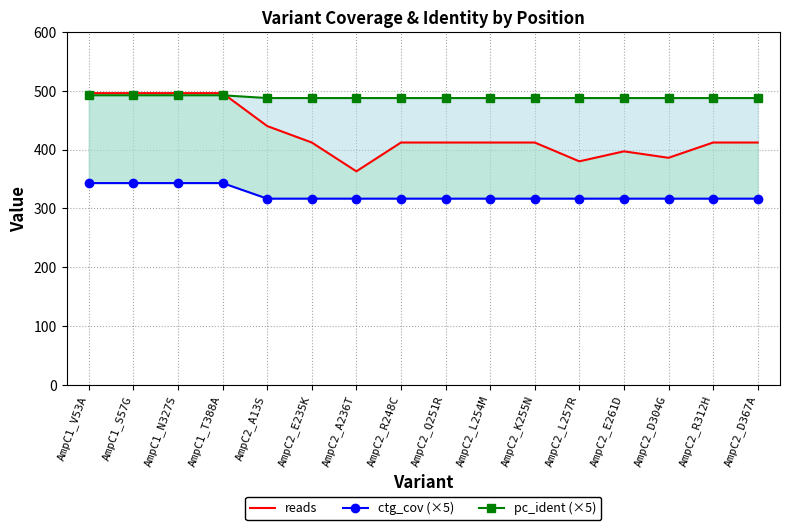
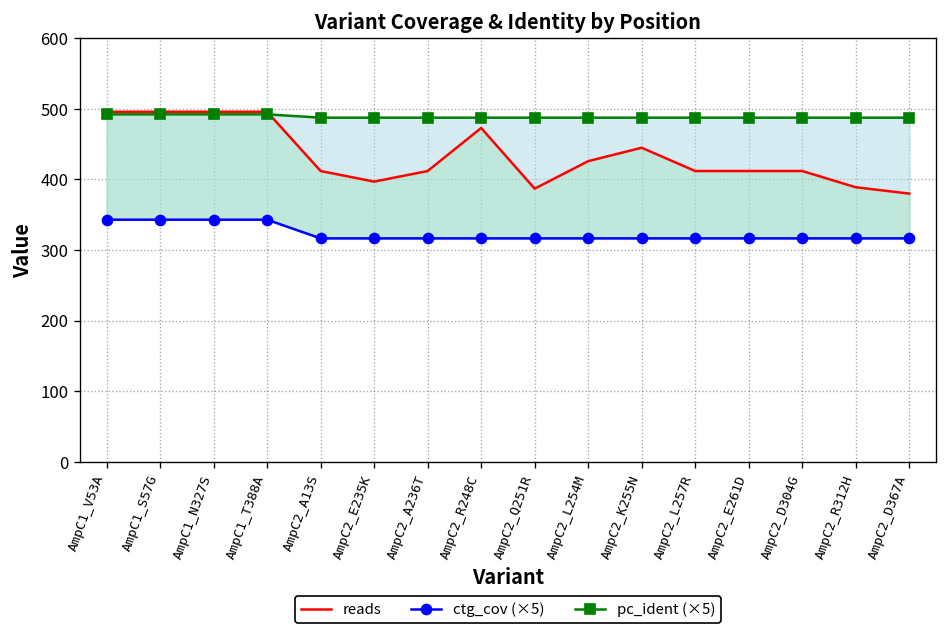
reads, AmpC2_A13S: 440 -> 410
reads, AmpC2_E235K: 410 -> 400
reads, AmpC2_A236T: 360 -> 410
reads, AmpC2_R248C: 410 -> 470
reads, AmpC2_Q251R: 410 -> 390
reads, AmpC2_L254M: 410 -> 430
reads, AmpC2_K255N: 410 -> 450
reads, AmpC2_L257R: 380 -> 410
reads, AmpC2_E261D: 400 -> 410
reads, AmpC2_D304G: 390 -> 410
reads, AmpC2_R312H: 410 -> 390
reads, AmpC2_D367A: 410 -> 380
